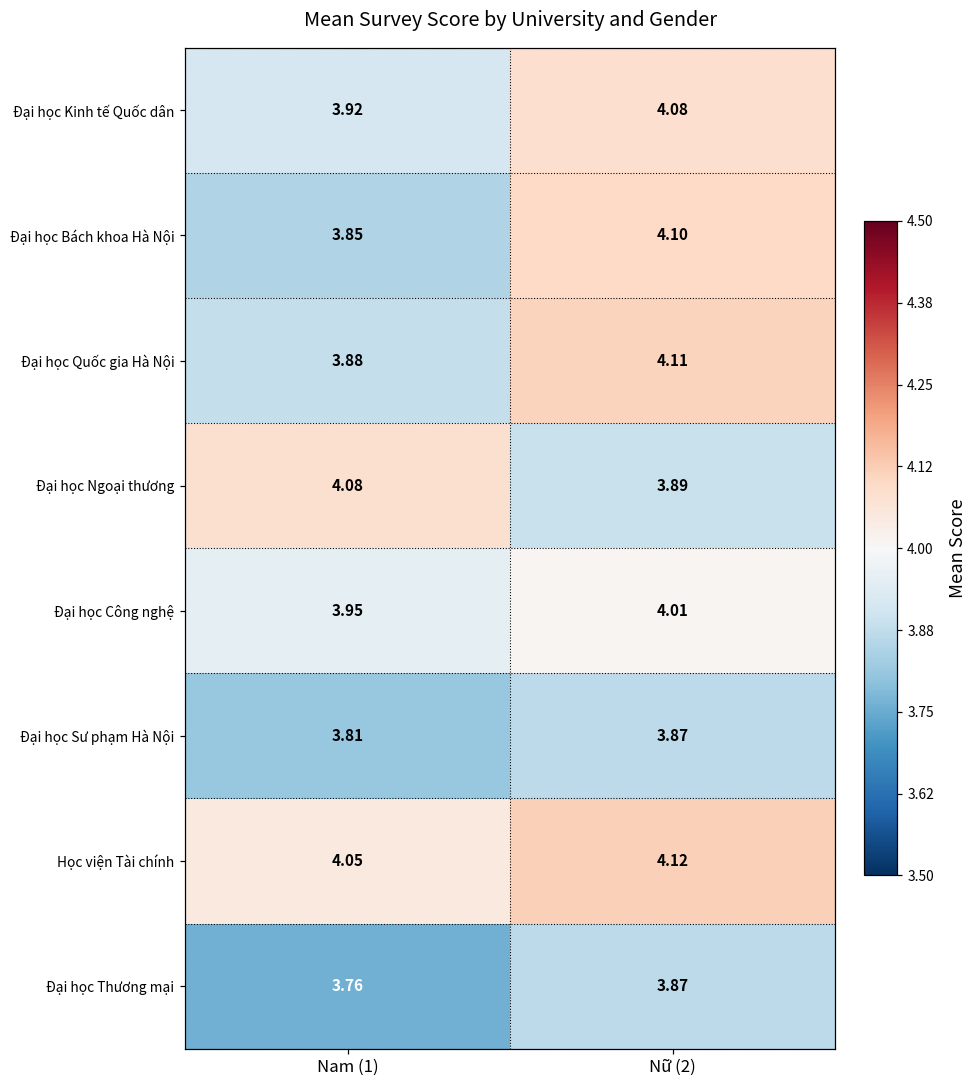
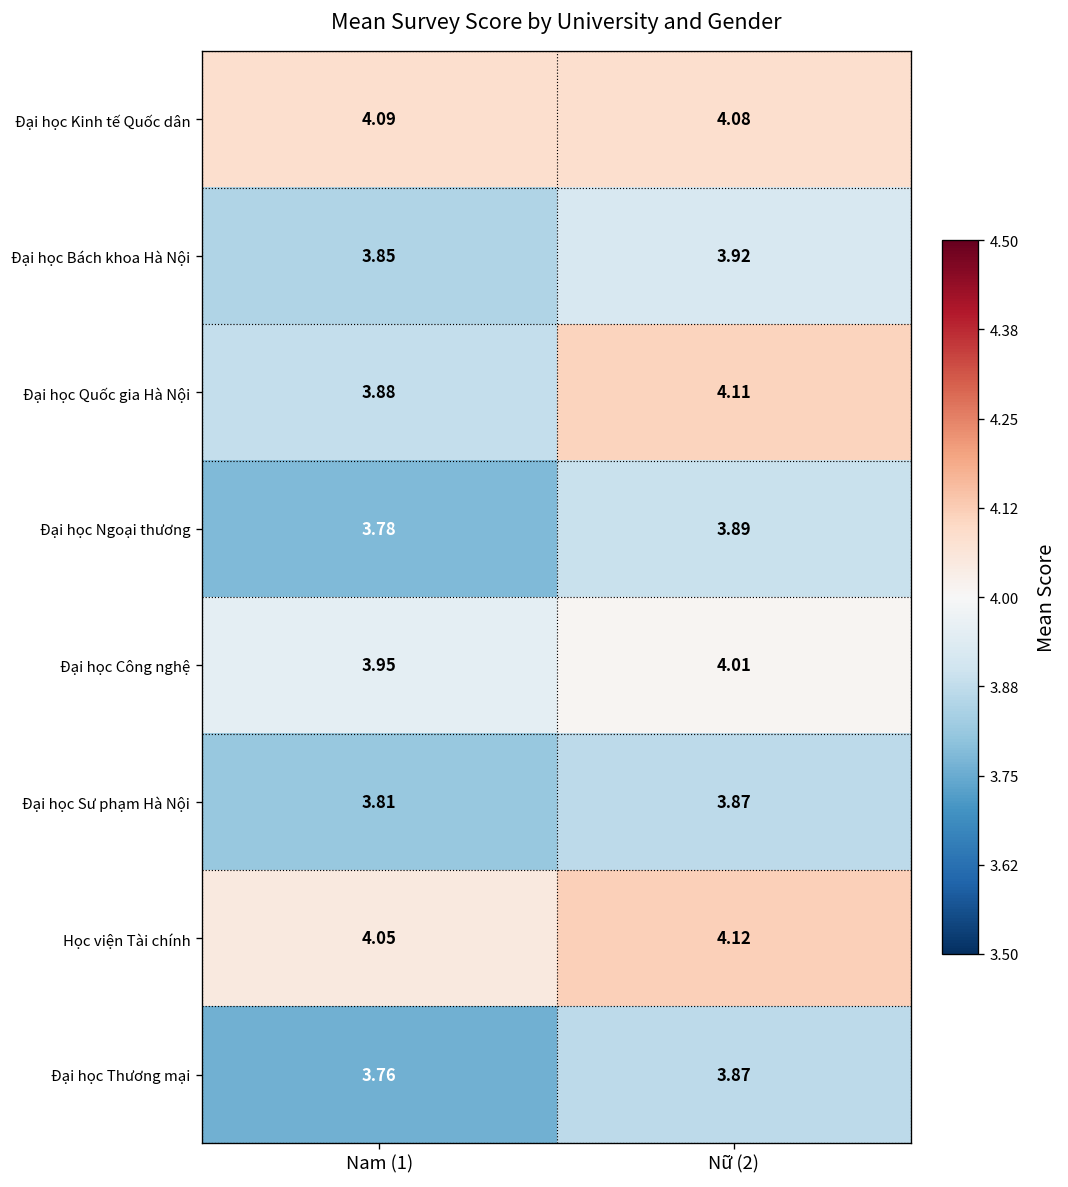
Đại học Kinh tế Quốc dân, Nam (1): 3.92 -> 4.09
Đại học Bách khoa Hà Nội, Nữ (2): 4.10 -> 3.92
Đại học Ngoại thương, Nam (1): 4.08 -> 3.78
